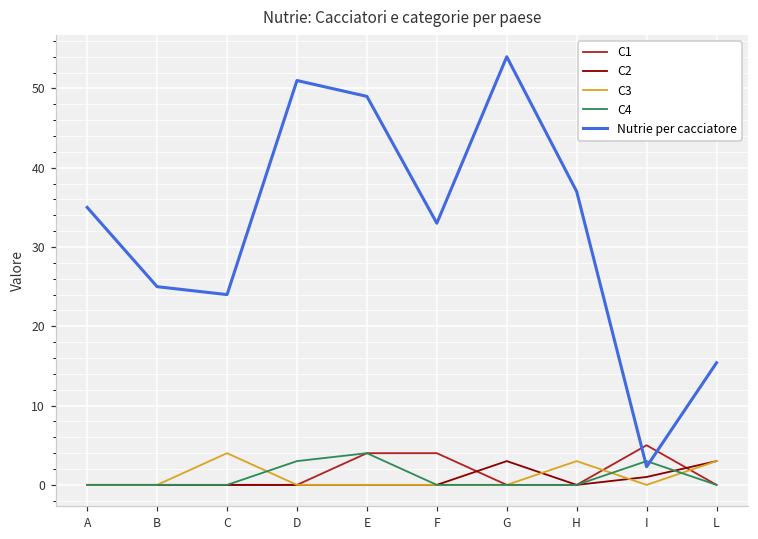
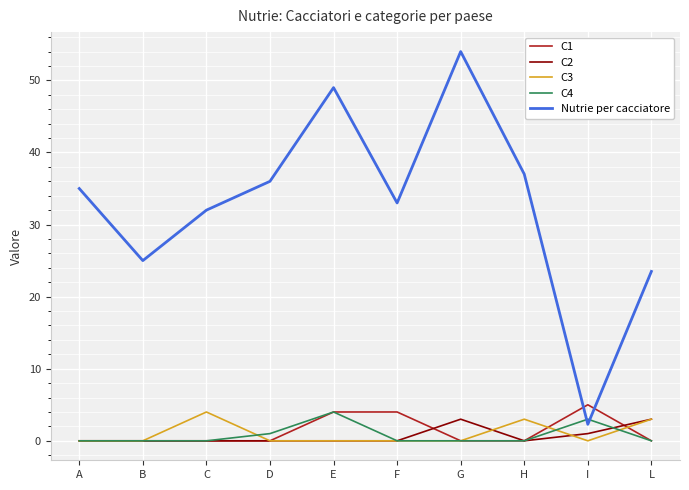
Nutrie per cacciatore, C: 24 -> 32
C4, D: 3 -> 1
Nutrie per cacciatore, D: 51 -> 36
Nutrie per cacciatore, L: 15 -> 24
